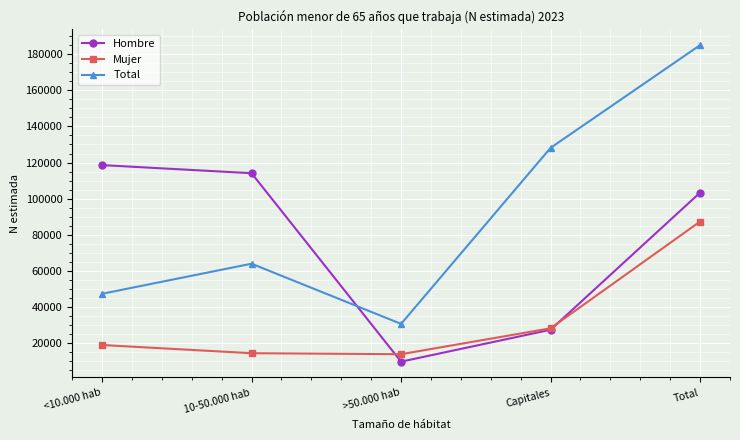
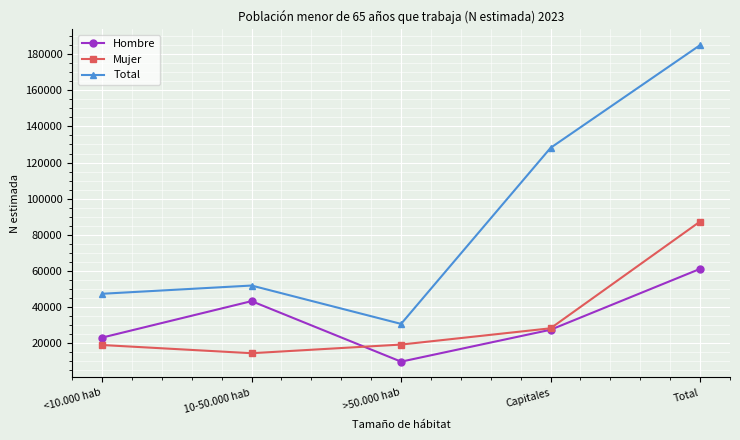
Hombre, <10.000 hab: 119000 -> 23000
Hombre, 10-50.000 hab: 114000 -> 43000
Total, 10-50.000 hab: 64000 -> 52000
Mujer, >50.000 hab: 14000 -> 19000
Hombre, Total: 103000 -> 61000
